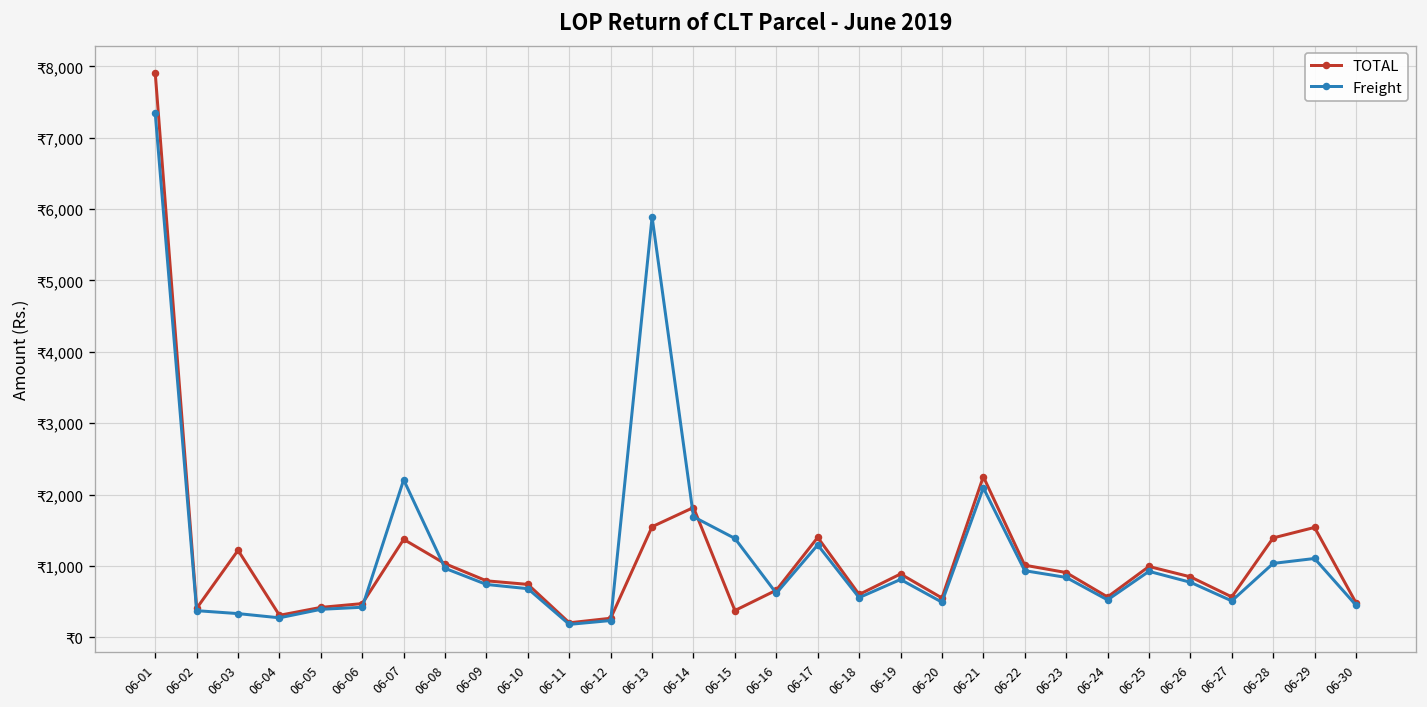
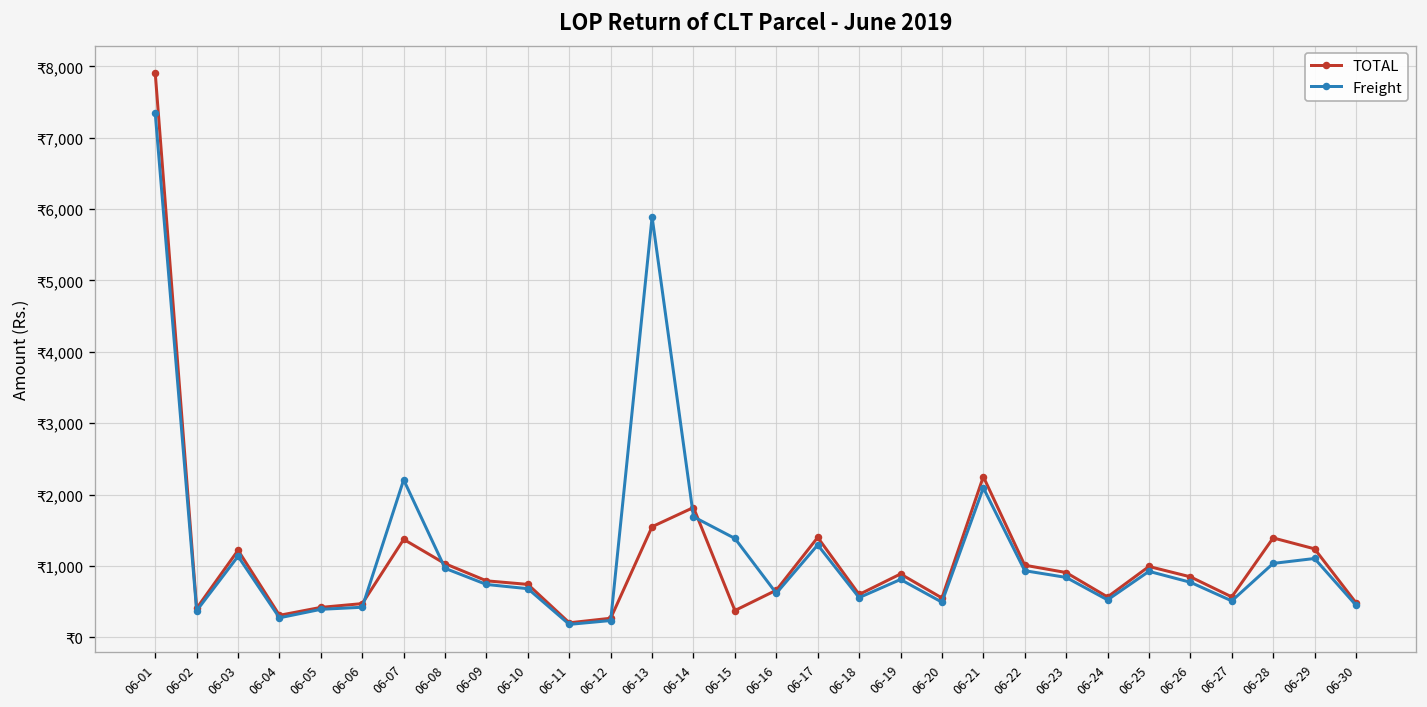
Freight, 06-03: ₹300 -> ₹1,100
TOTAL, 06-29: ₹1,500 -> ₹1,200
